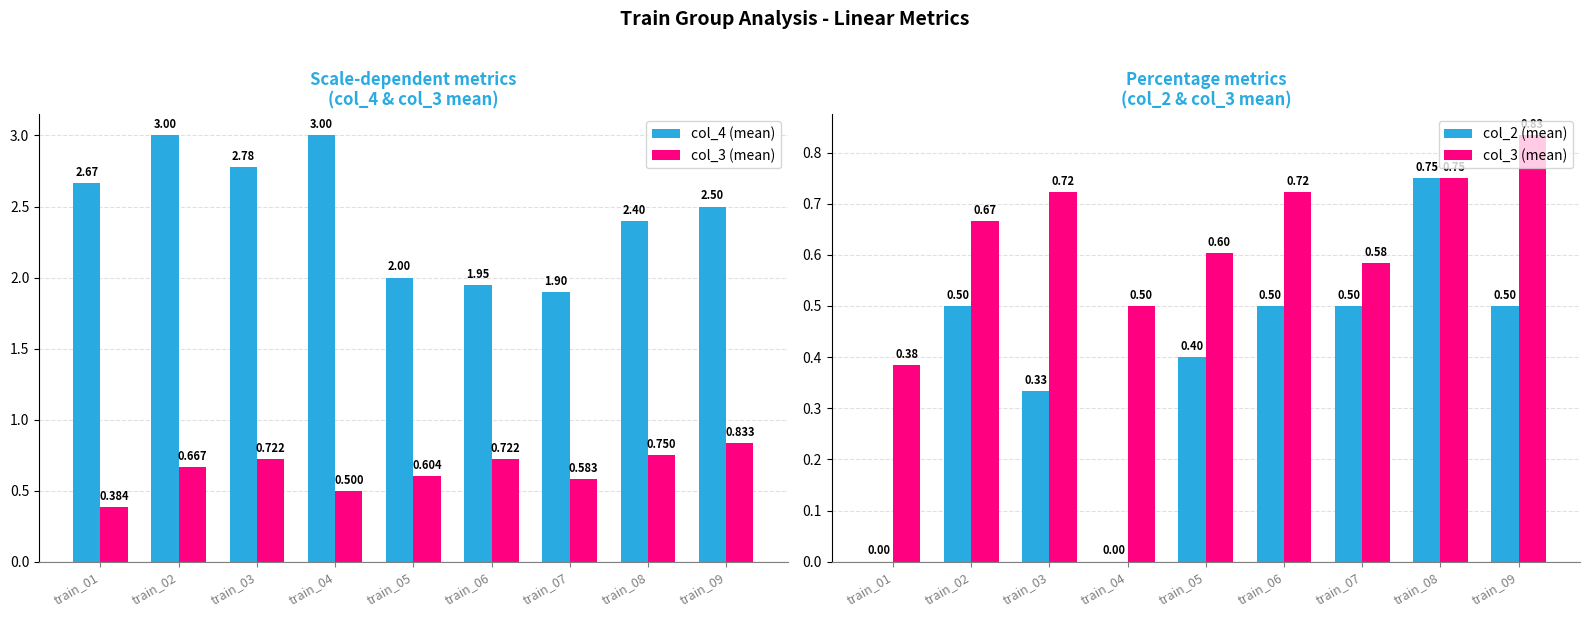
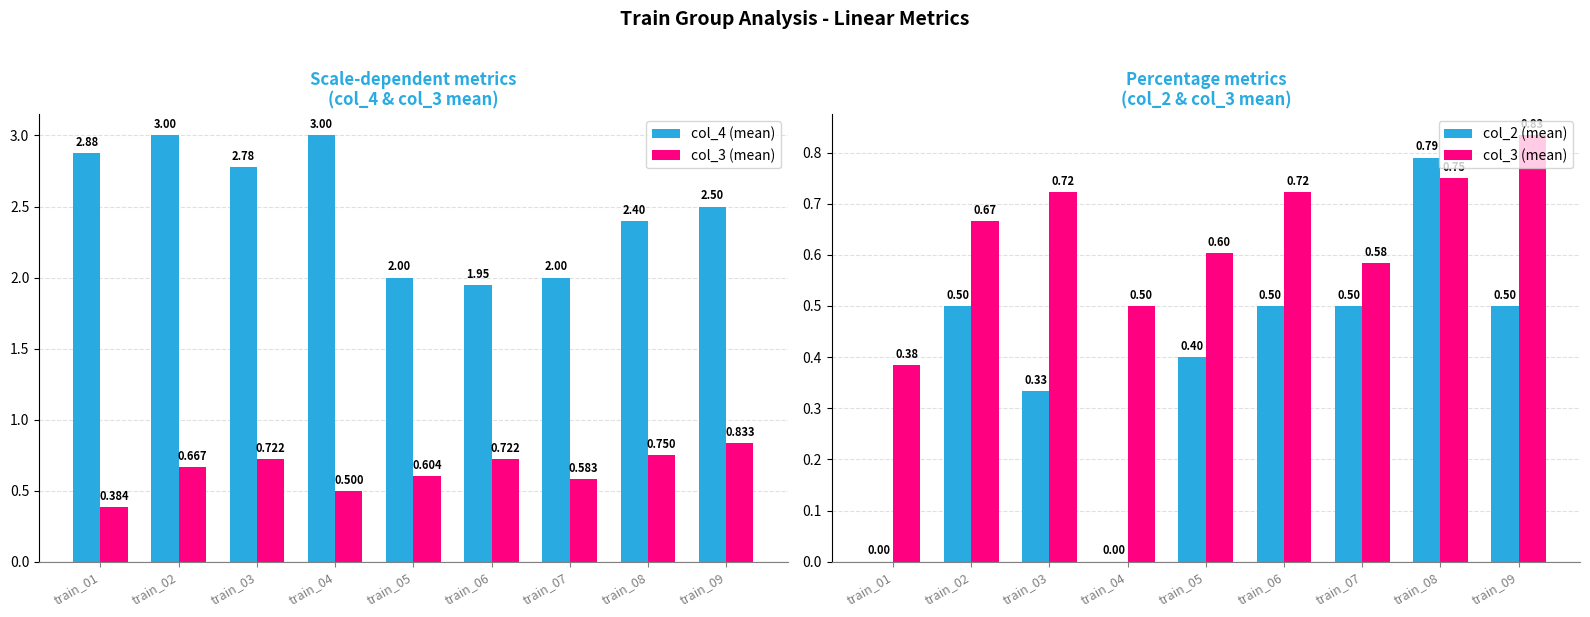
Scale-dependent metrics (col_4 & col_3 mean), col_4 (mean), train_01: 2.67 -> 2.88
Scale-dependent metrics (col_4 & col_3 mean), col_4 (mean), train_07: 1.90 -> 2.00
Percentage metrics (col_2 & col_3 mean), col_2 (mean), train_08: 0.75 -> 0.79
